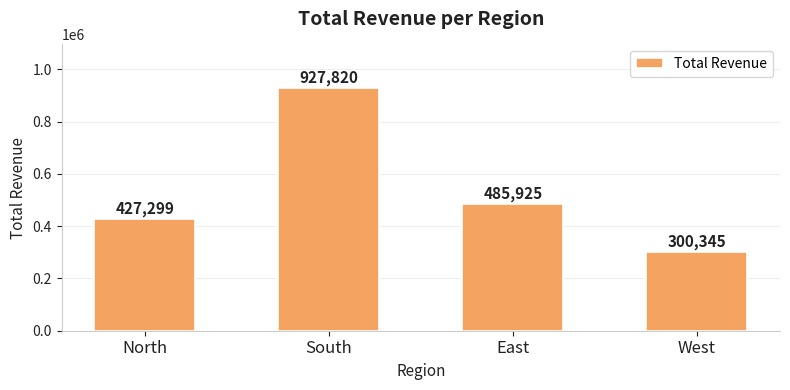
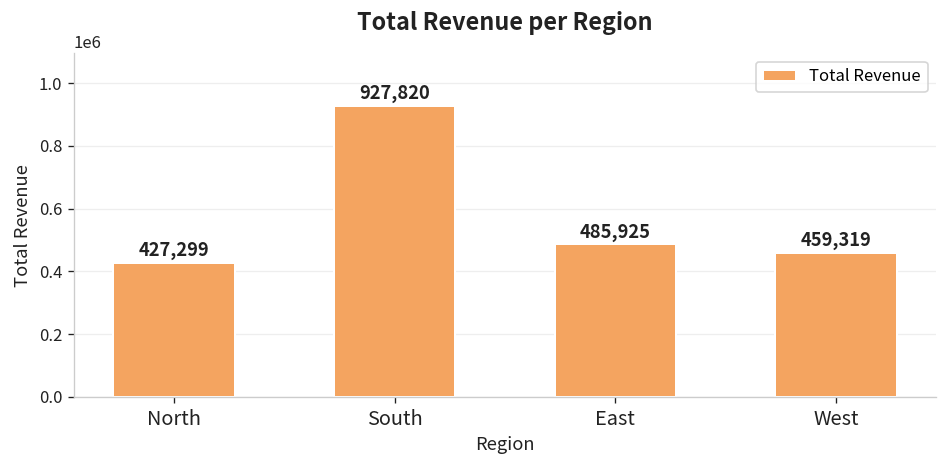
West: 300,345 -> 459,319
